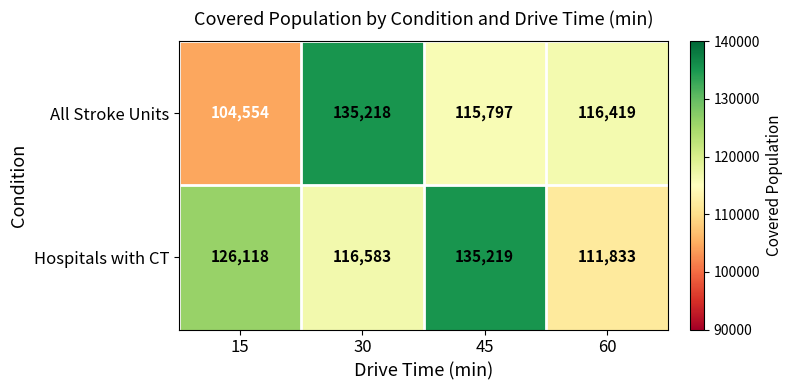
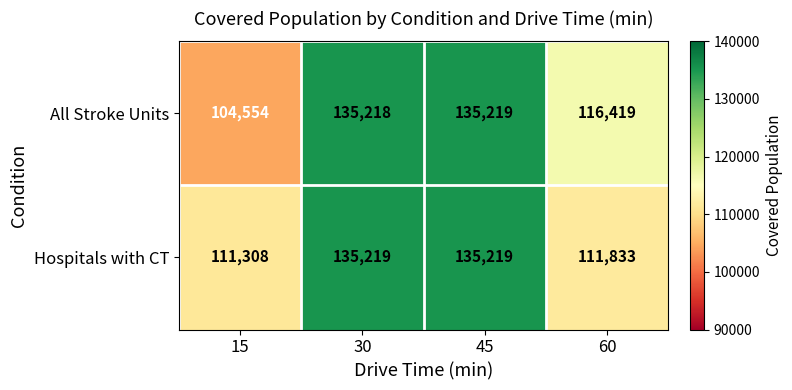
All Stroke Units, 45: 115,797 -> 135,219
Hospitals with CT, 15: 126,118 -> 111,308
Hospitals with CT, 30: 116,583 -> 135,219
